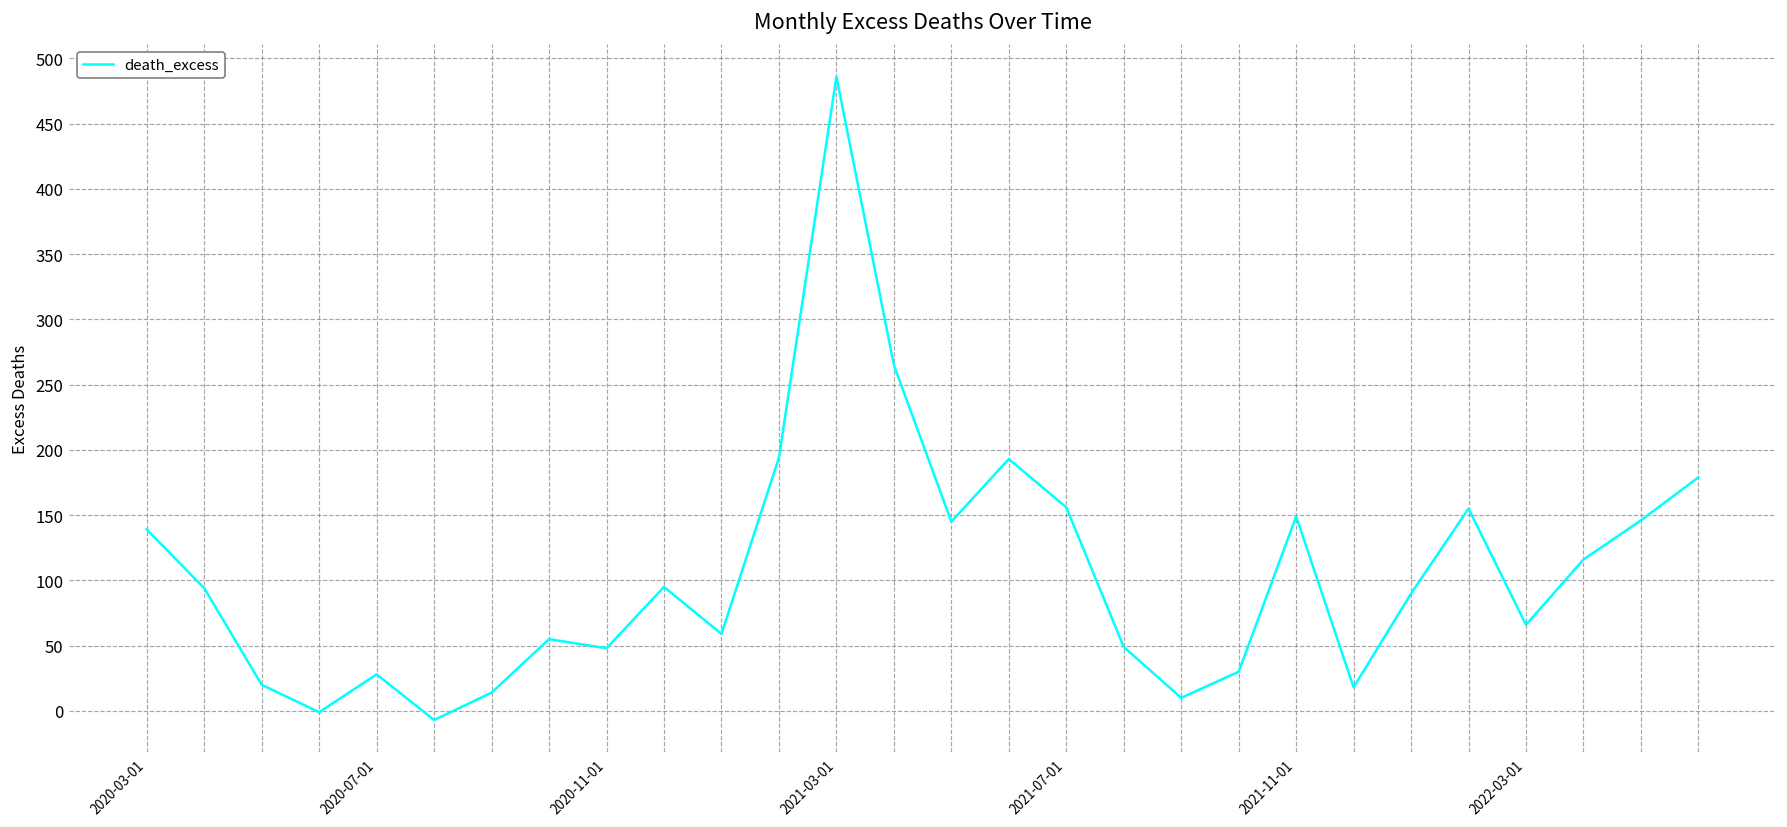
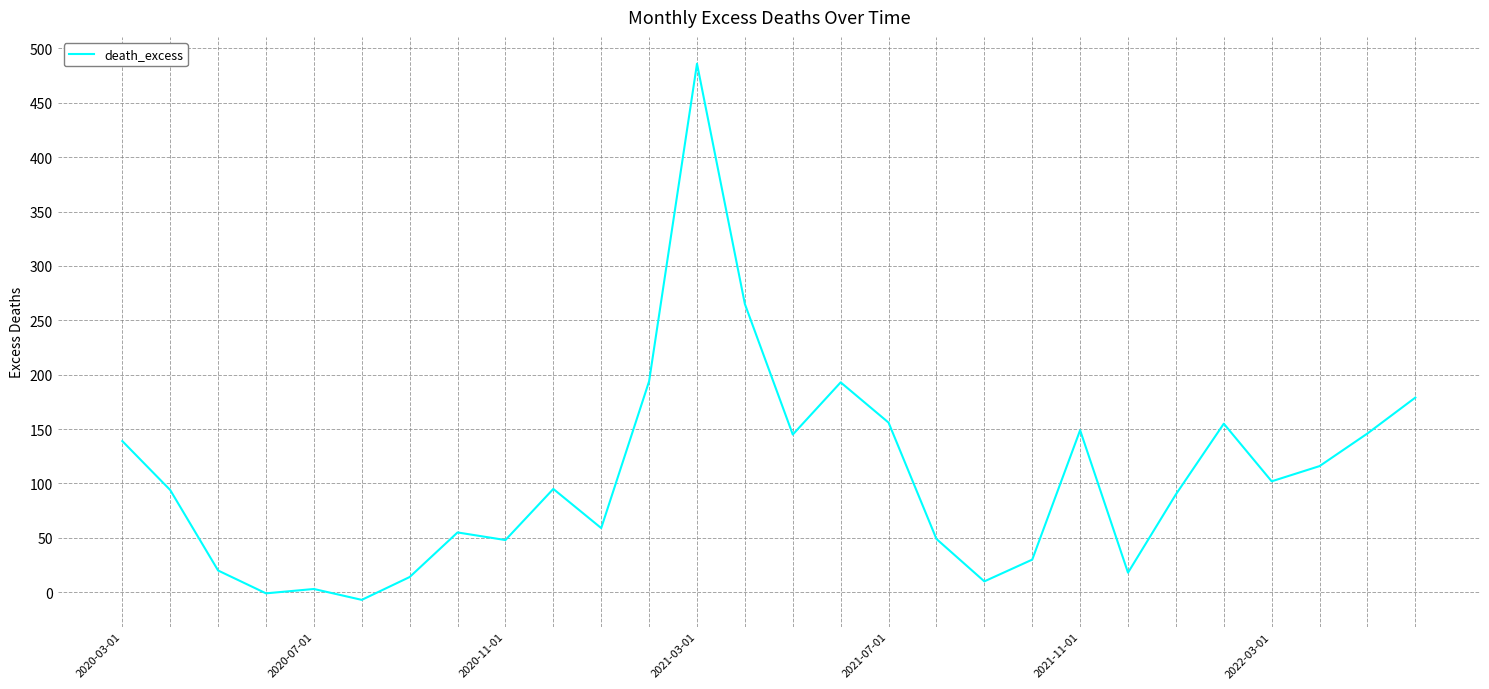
2020-07-01: 28 -> 3
2022-03-01: 66 -> 102
